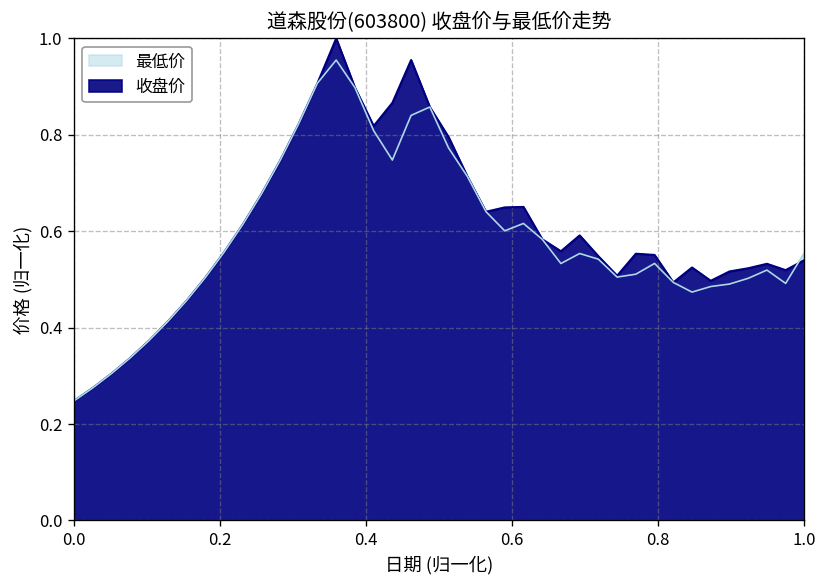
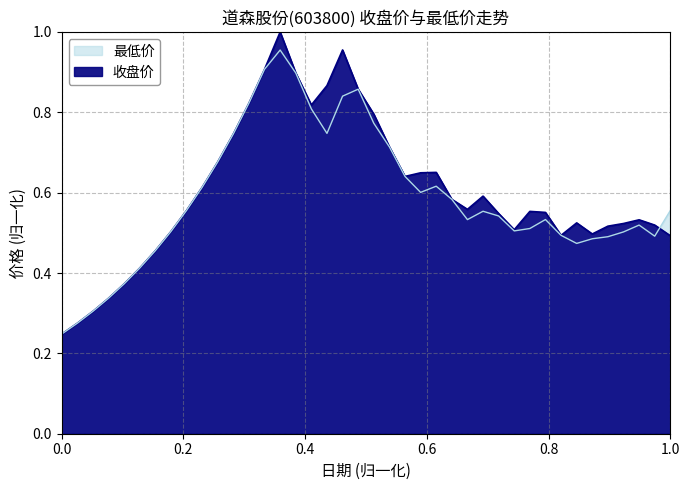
收盘价, 1.0: 0.54 -> 0.49
